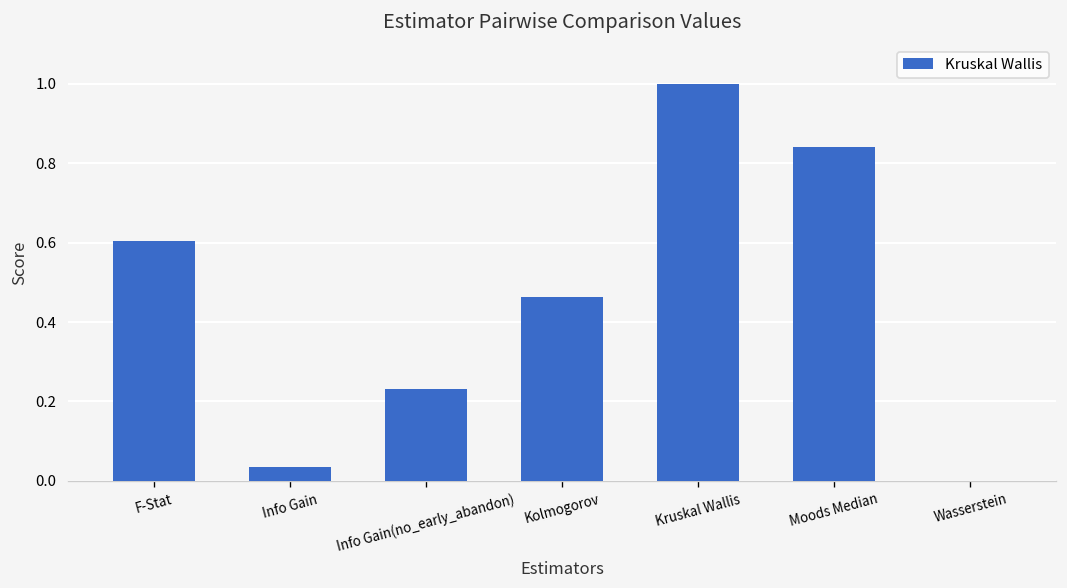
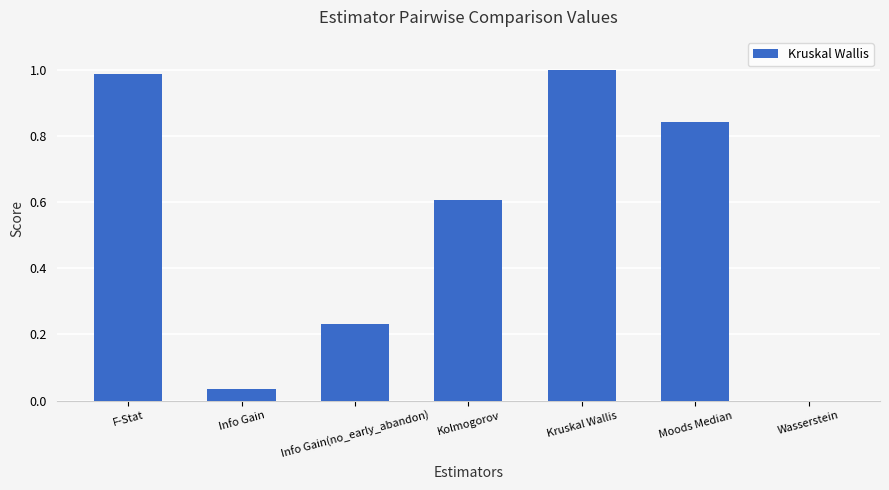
F-Stat: 0.60 -> 0.99
Kolmogorov: 0.46 -> 0.61
